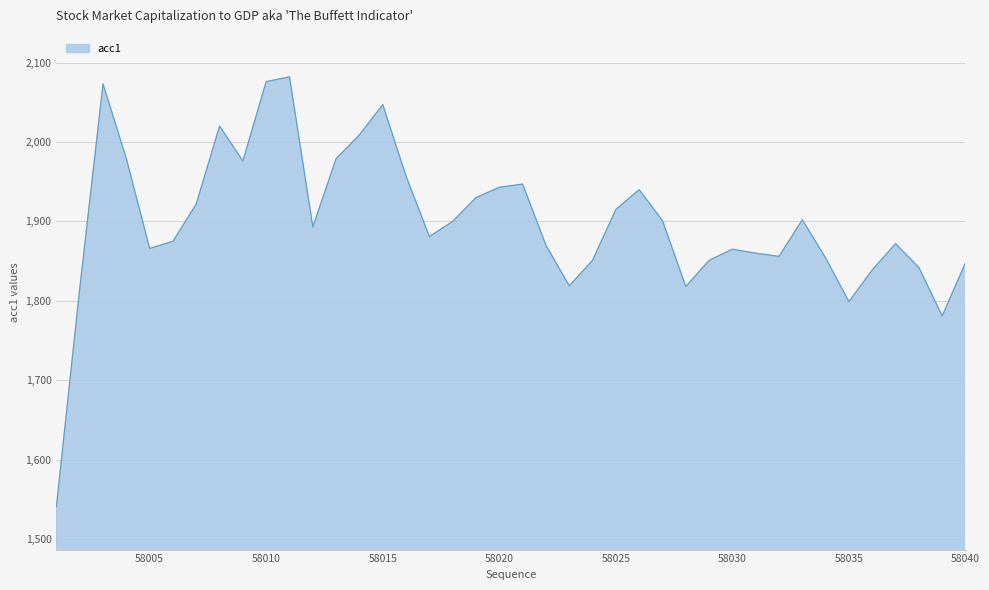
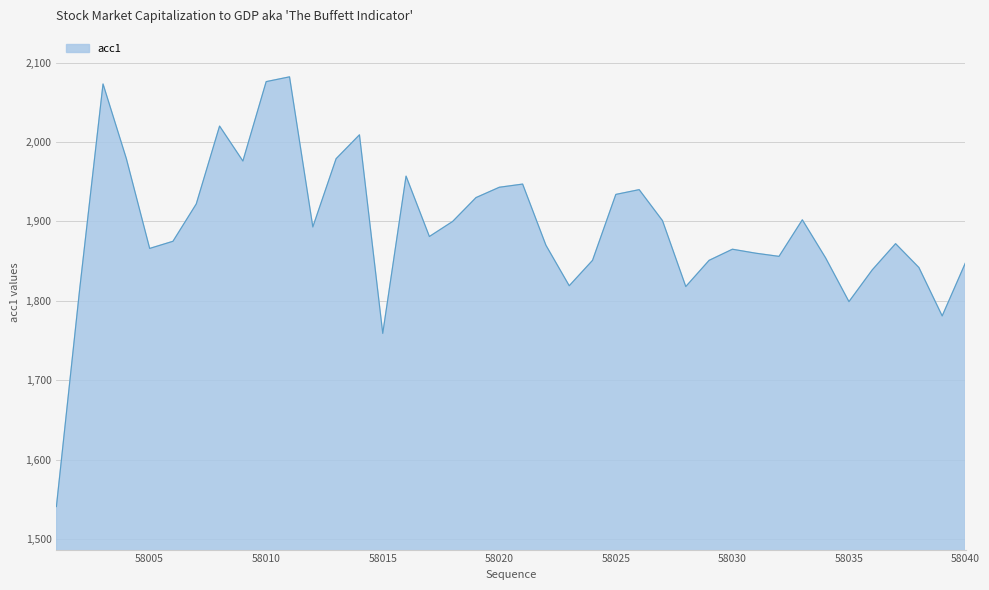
58015: 2,050 -> 1,760
58025: 1,920 -> 1,930
